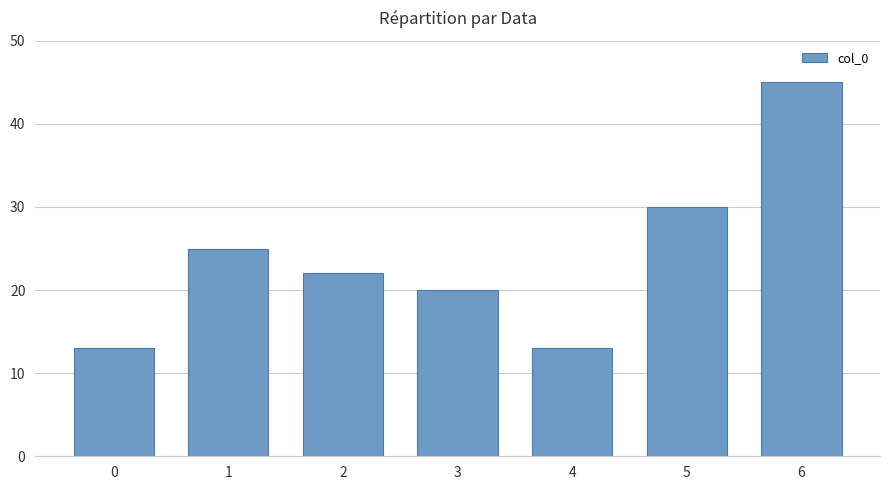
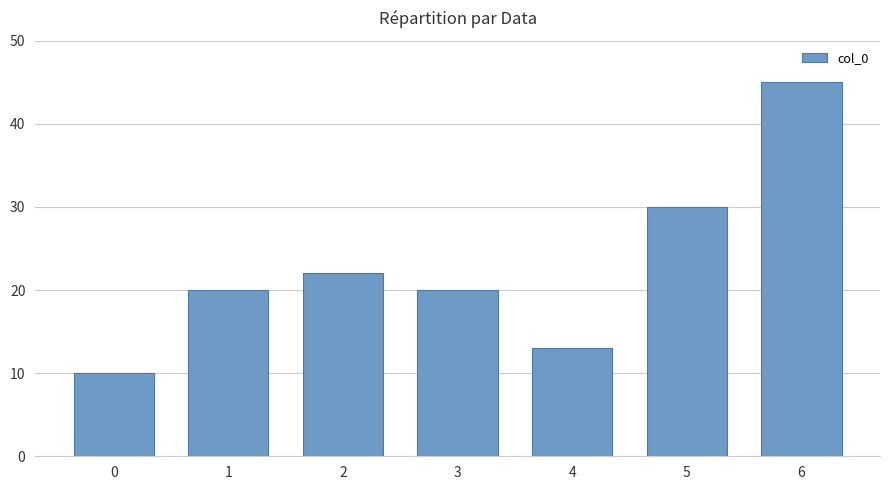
0: 13 -> 10
1: 25 -> 20
